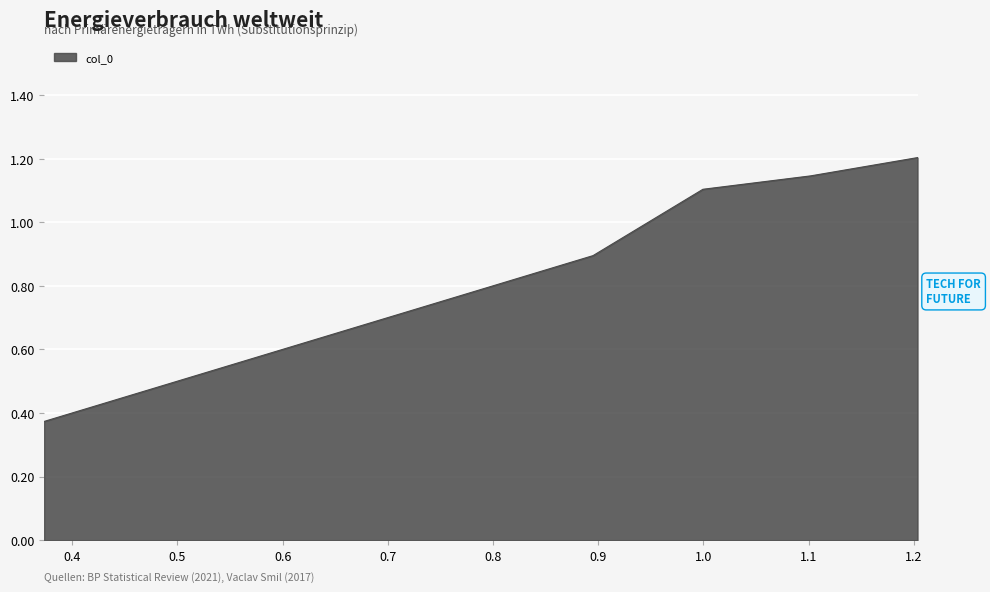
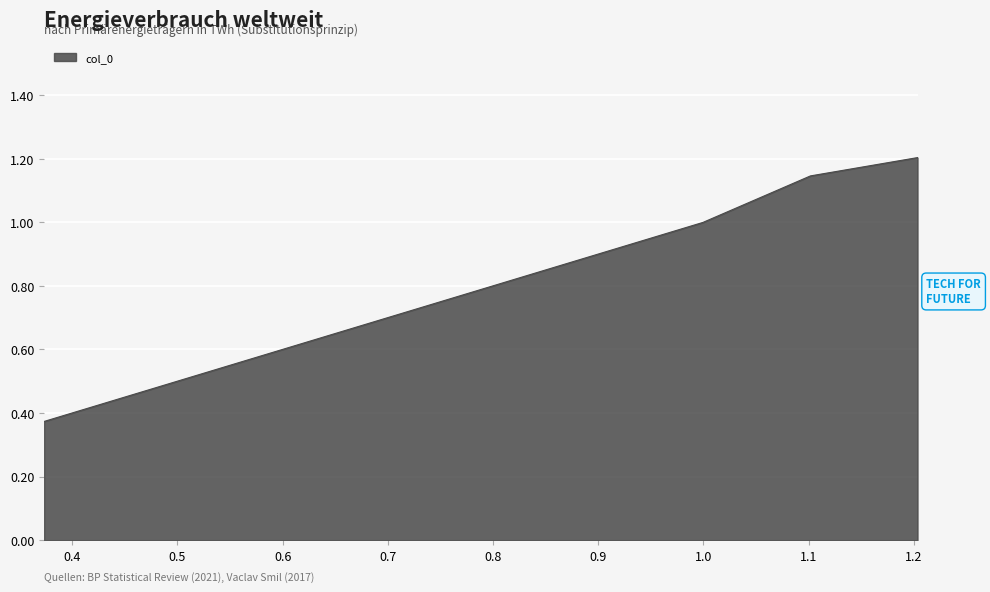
1.0: 1.10 -> 1.00
